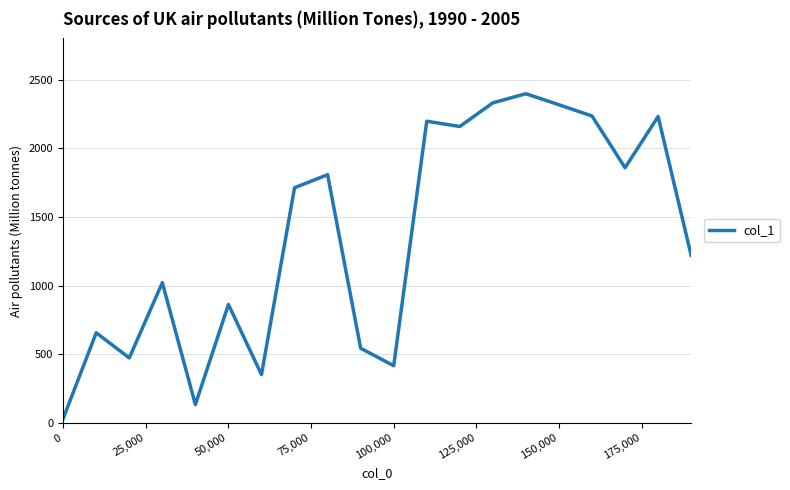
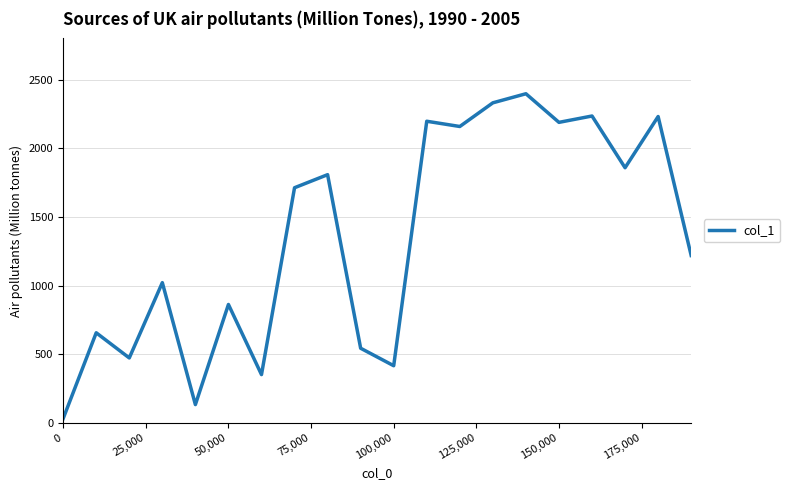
150,000: 2320 -> 2190
